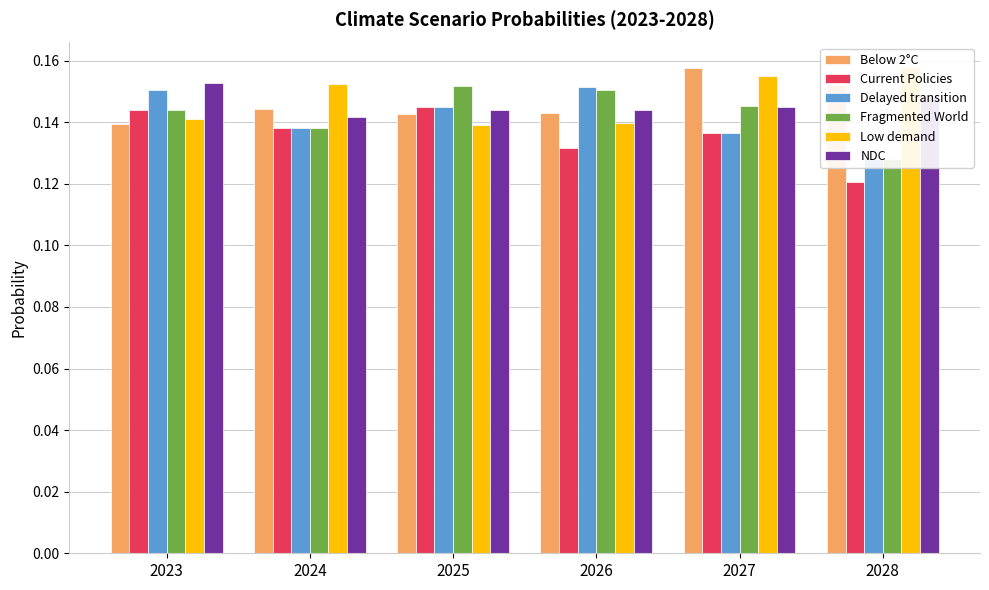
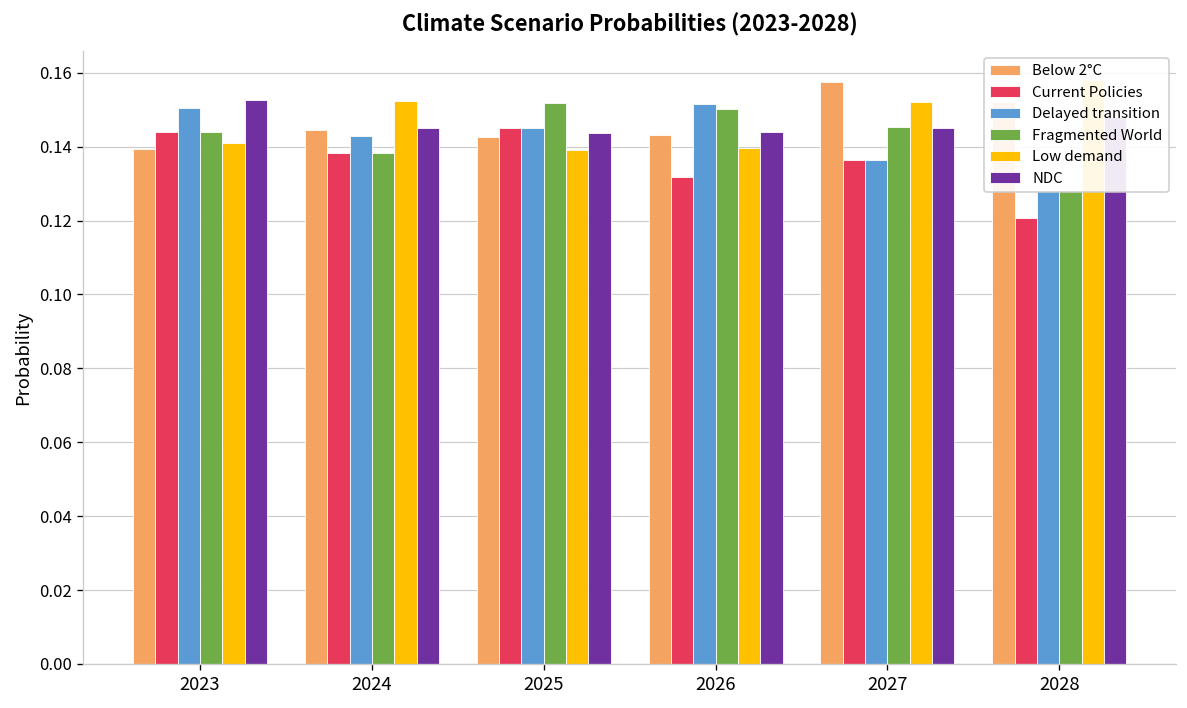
Delayed transition, 2024: 0.138 -> 0.143
NDC, 2024: 0.142 -> 0.145
Low demand, 2027: 0.155 -> 0.152
